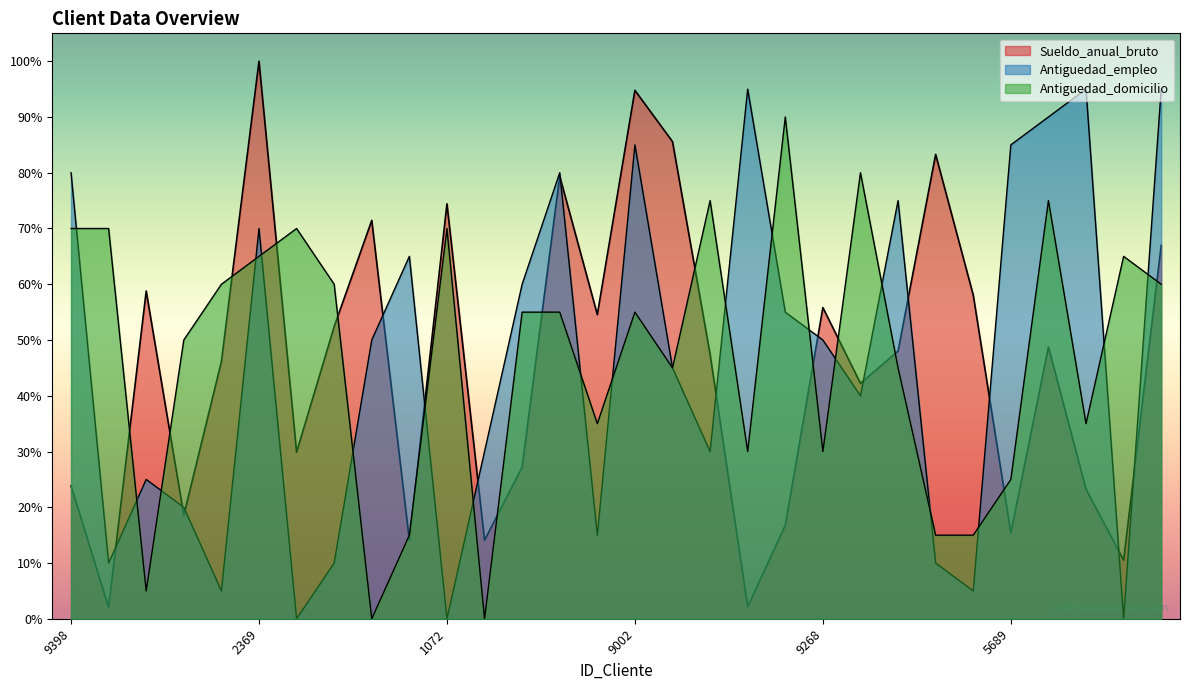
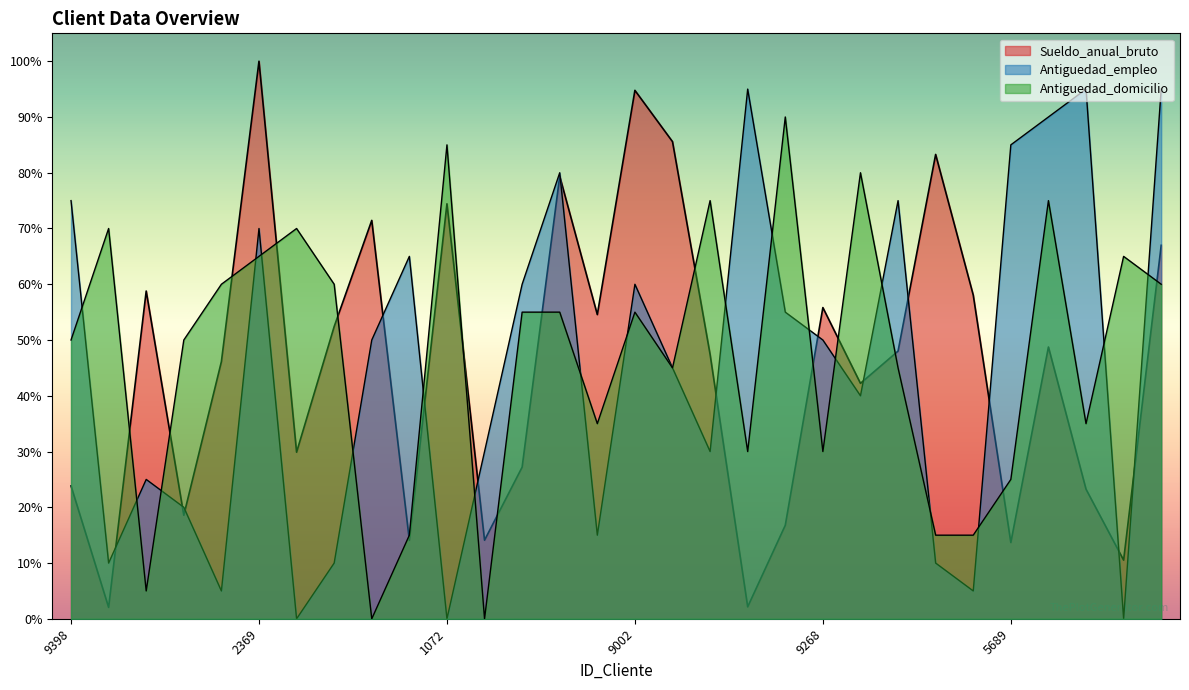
Antiguedad_empleo, 9398: 80% -> 75%
Antiguedad_domicilio, 9398: 70% -> 50%
Antiguedad_domicilio, 1072: 70% -> 85%
Antiguedad_empleo, 9002: 85% -> 60%
Sueldo_anual_bruto, 5689: 15% -> 14%
